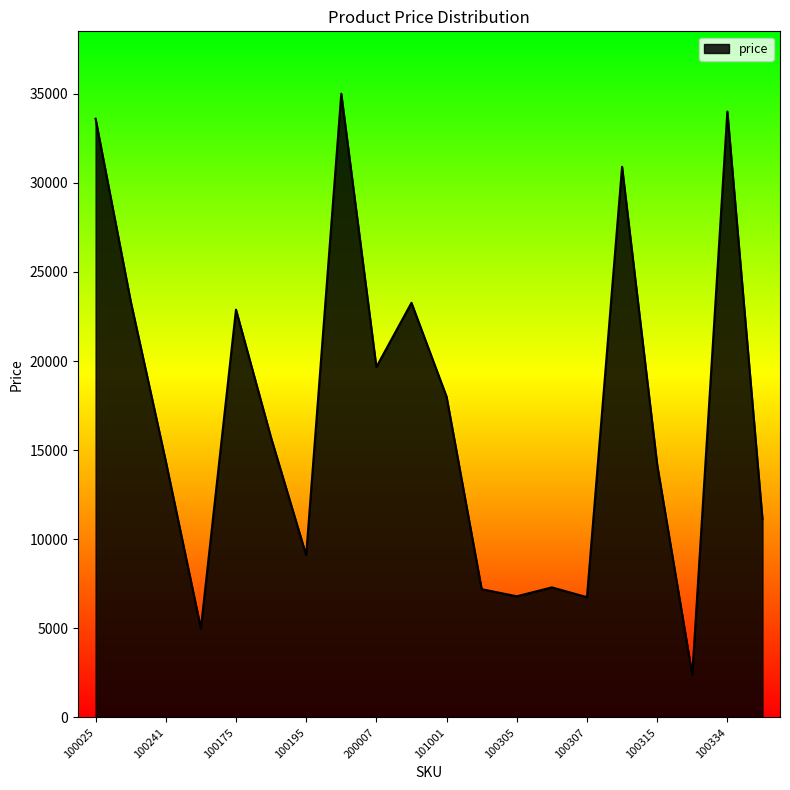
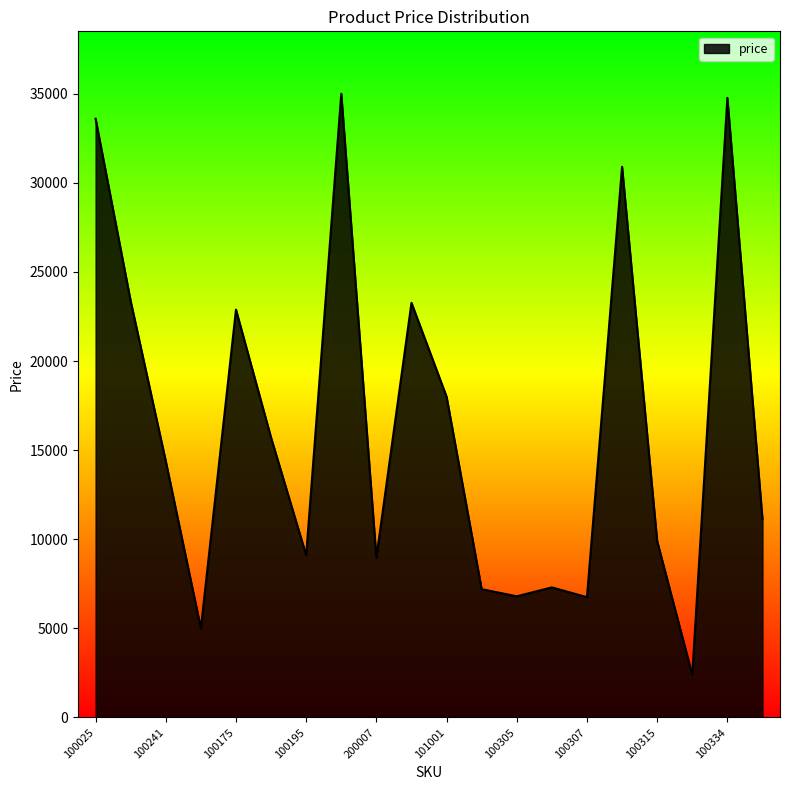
200007: 19700 -> 9000
100315: 14200 -> 9900
100334: 34000 -> 34800
